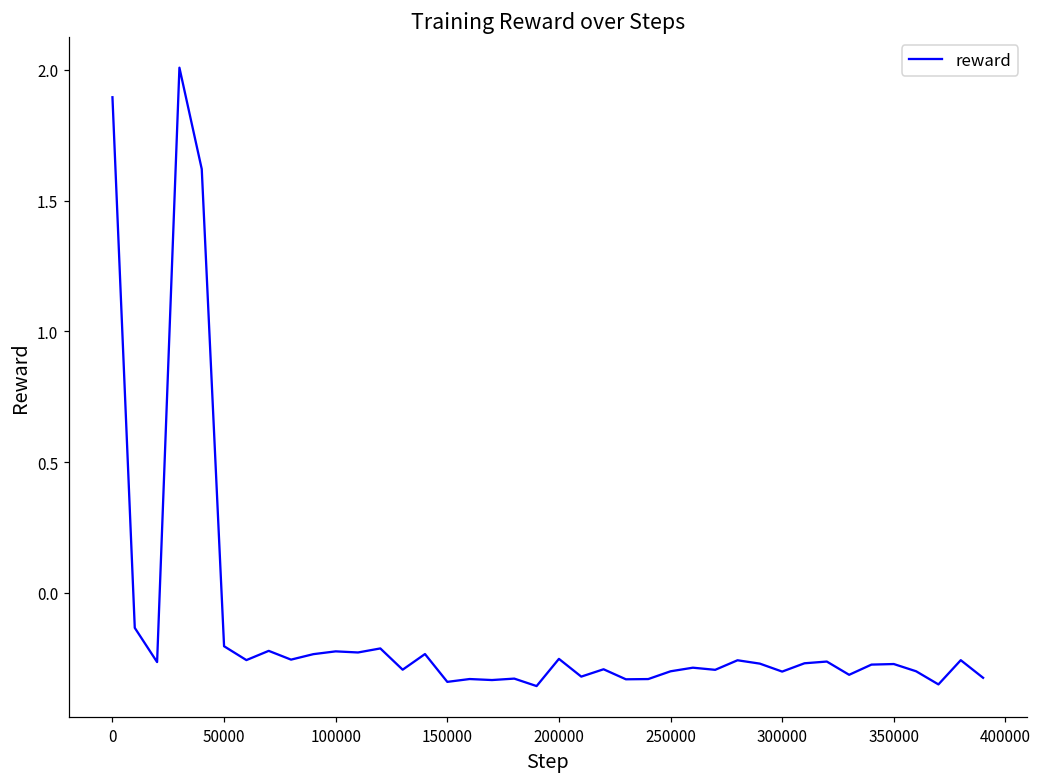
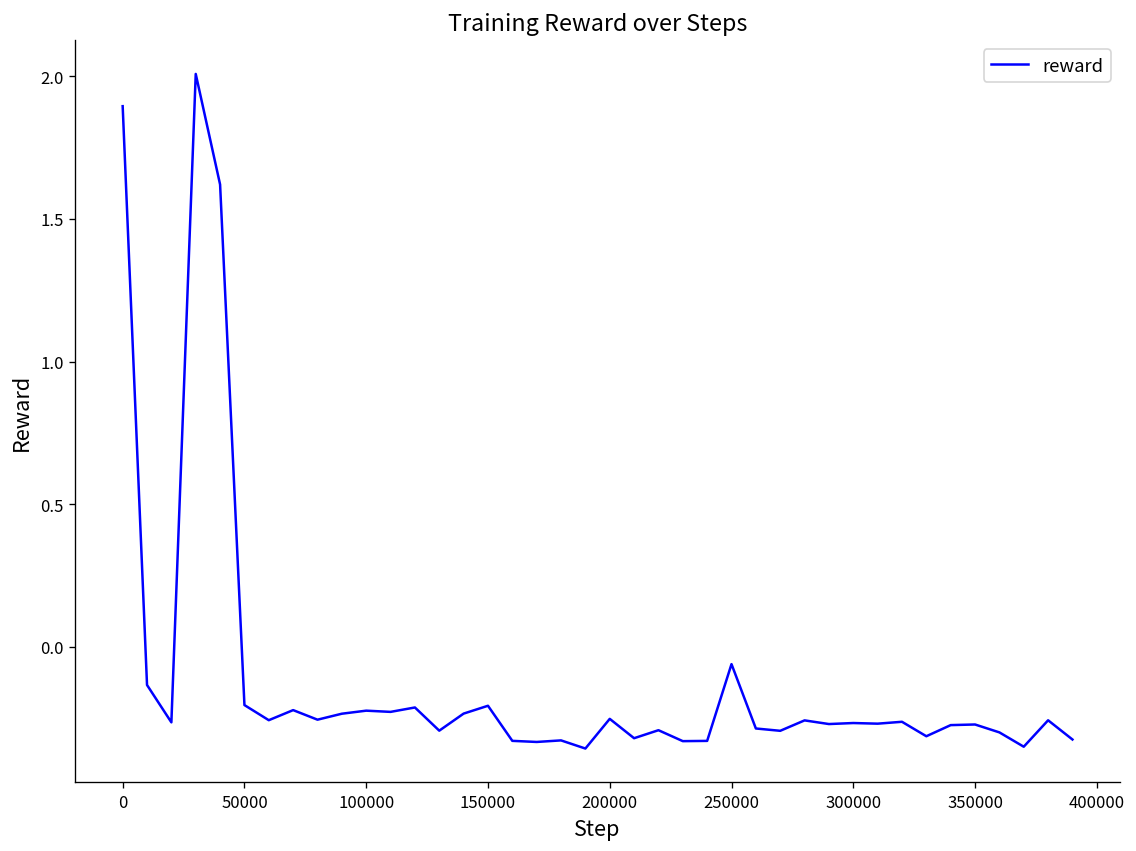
150000: -0.34 -> -0.21
250000: -0.30 -> -0.06
300000: -0.30 -> -0.27
